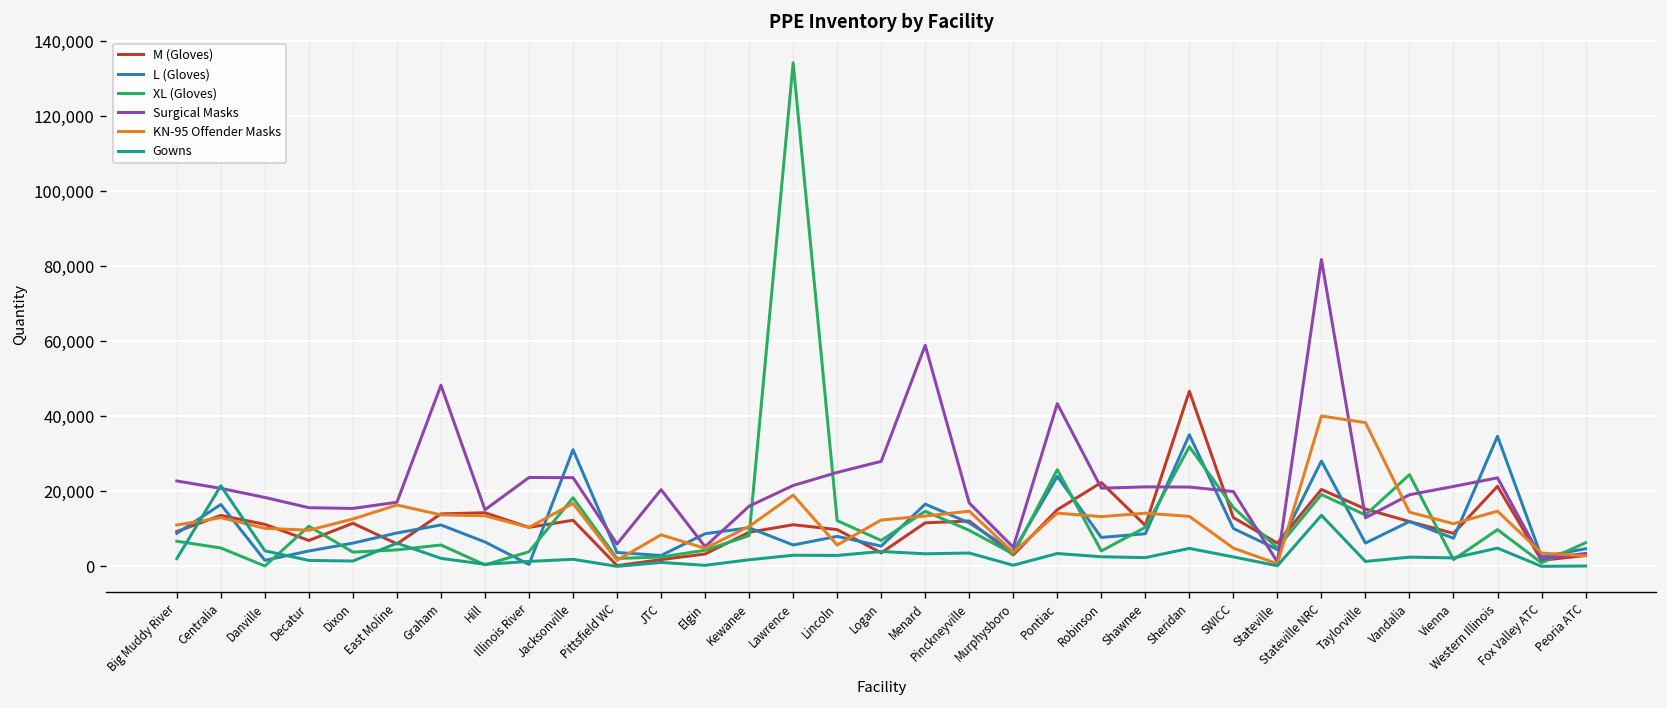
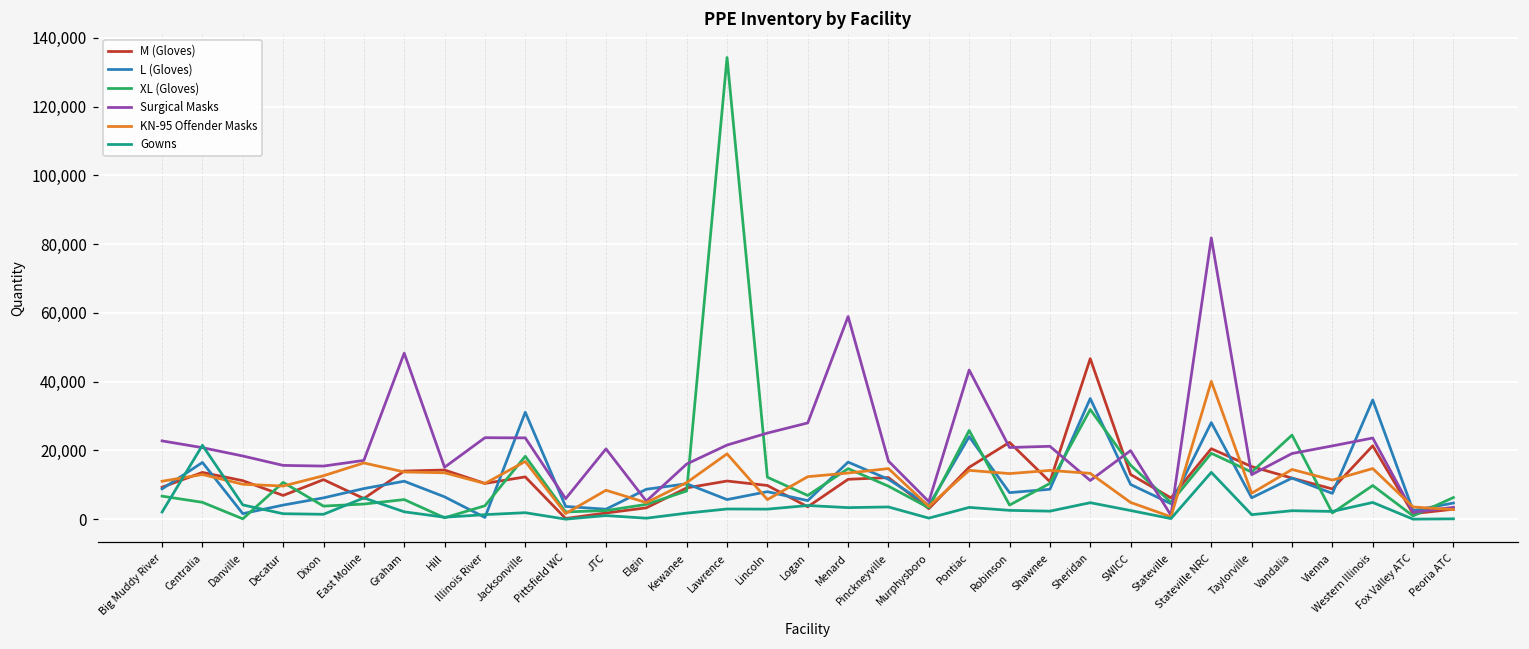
Surgical Masks, Sheridan: 21,000 -> 11,000
KN-95 Offender Masks, Taylorville: 38,000 -> 8,000
